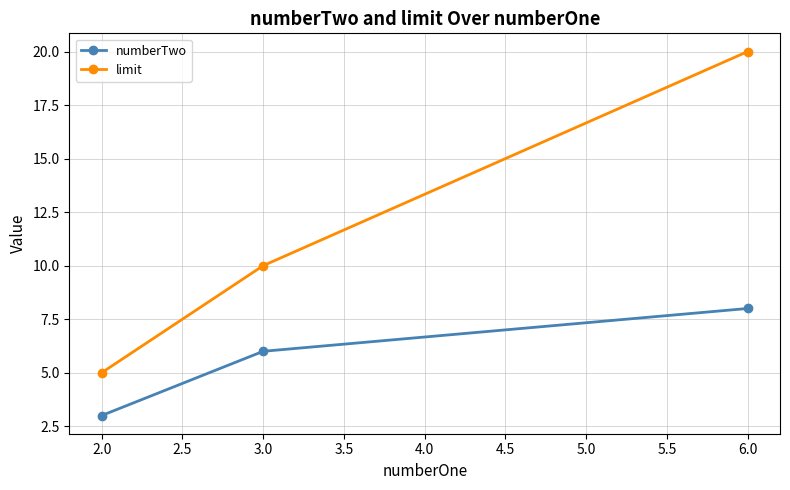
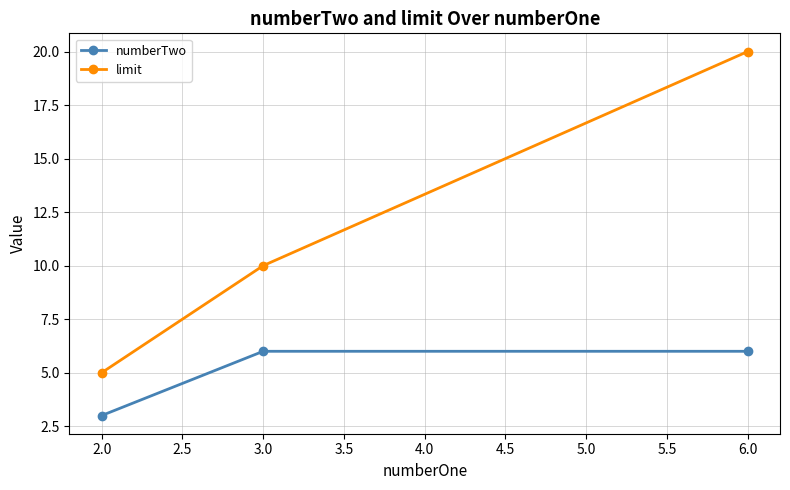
numberTwo, 6.0: 8 -> 6
